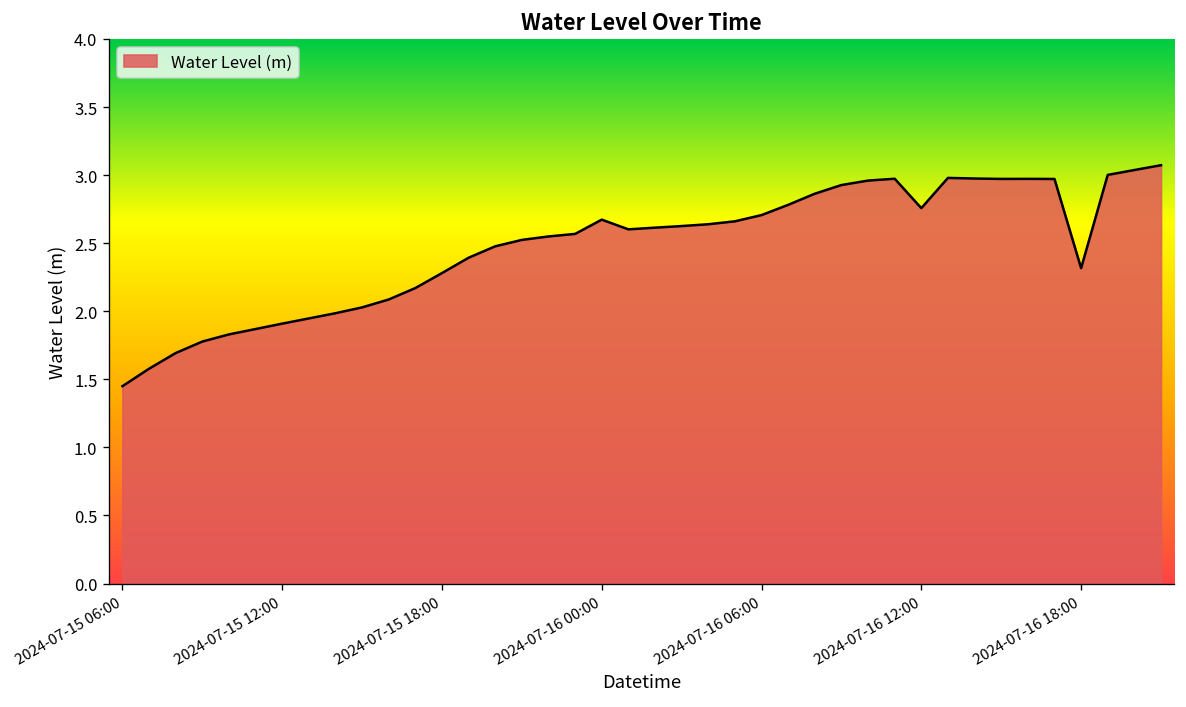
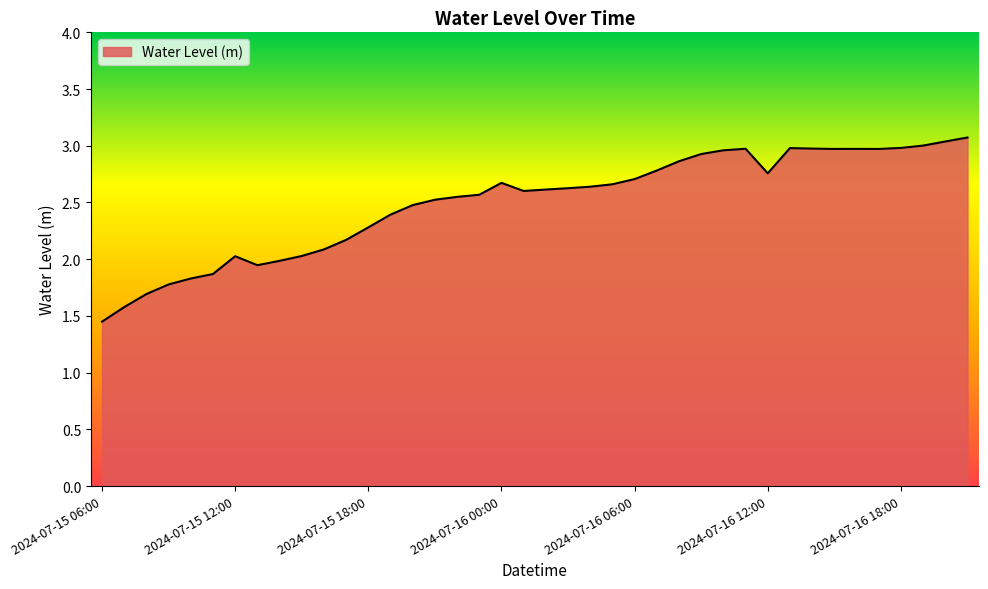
2024-07-15 12:00: 1.91 -> 2.03
2024-07-16 18:00: 2.32 -> 2.98
